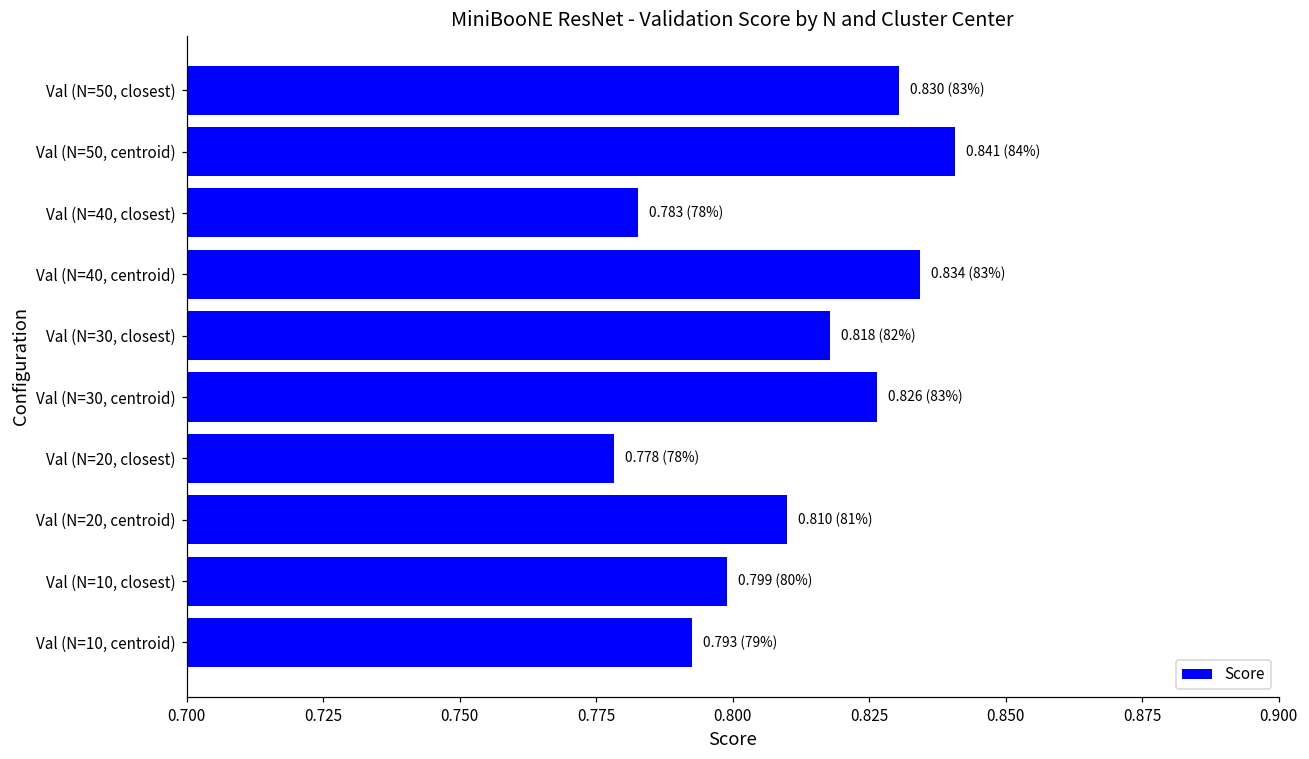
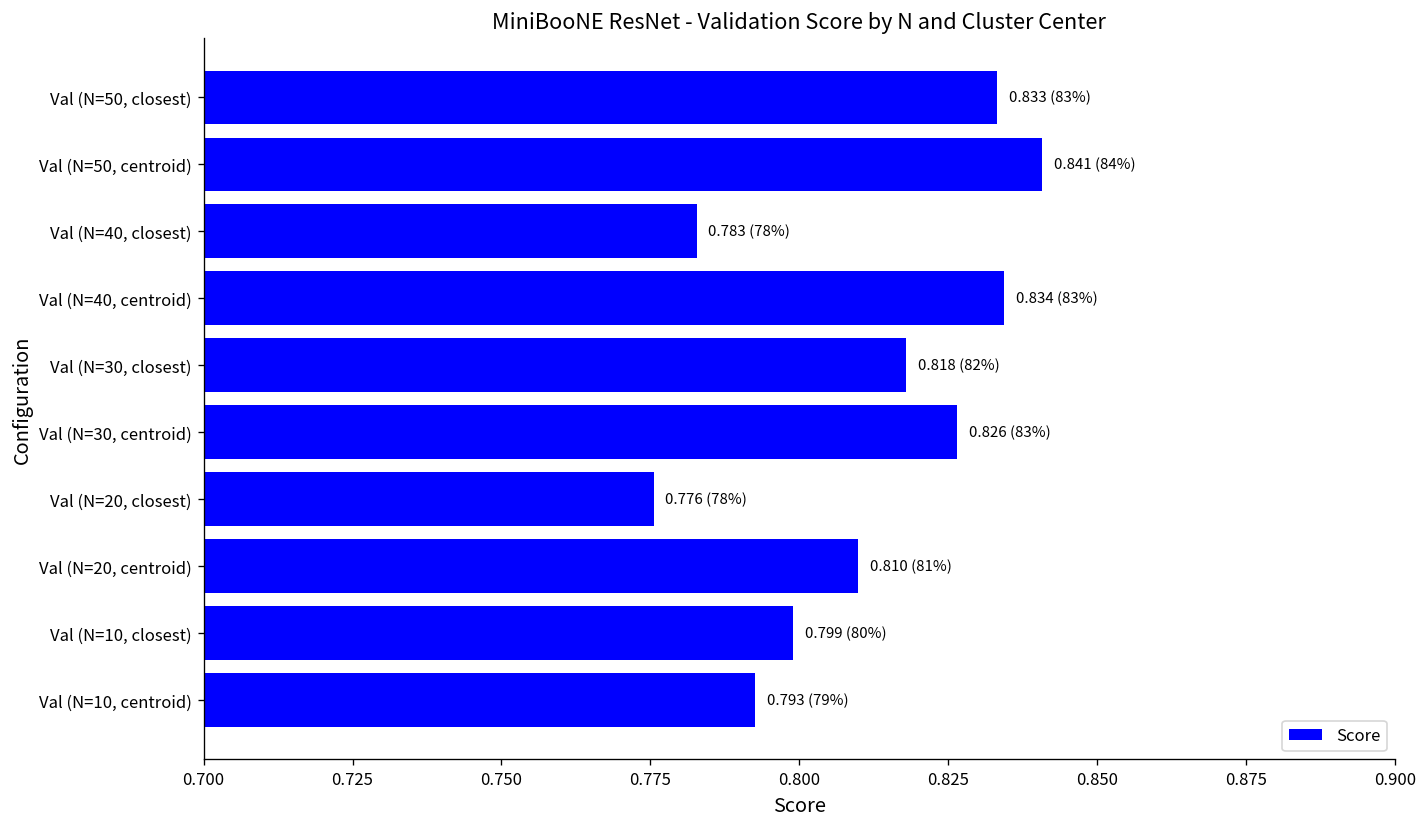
Val (N=50, closest): 0.830 -> 0.833
Val (N=20, closest): 0.778 -> 0.776
